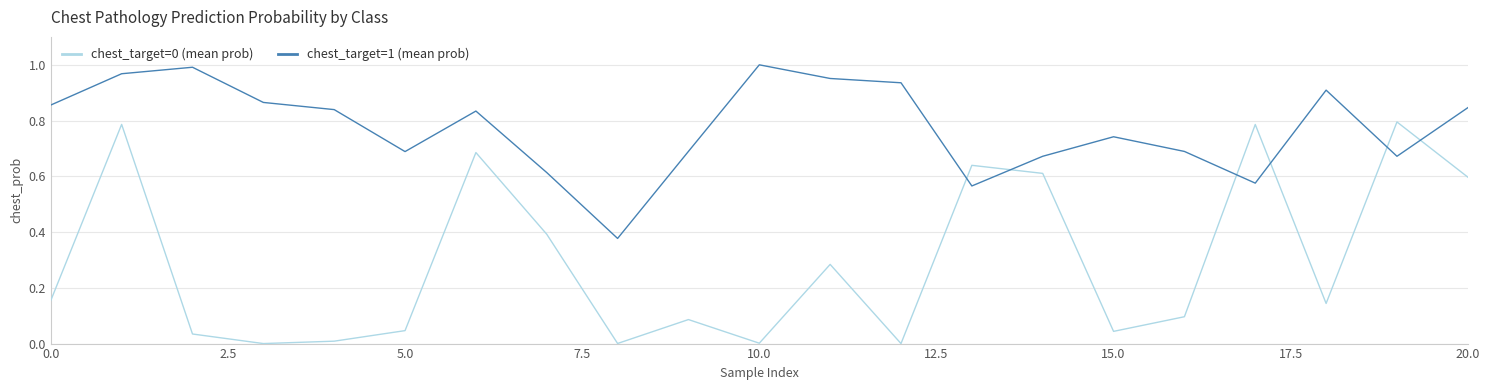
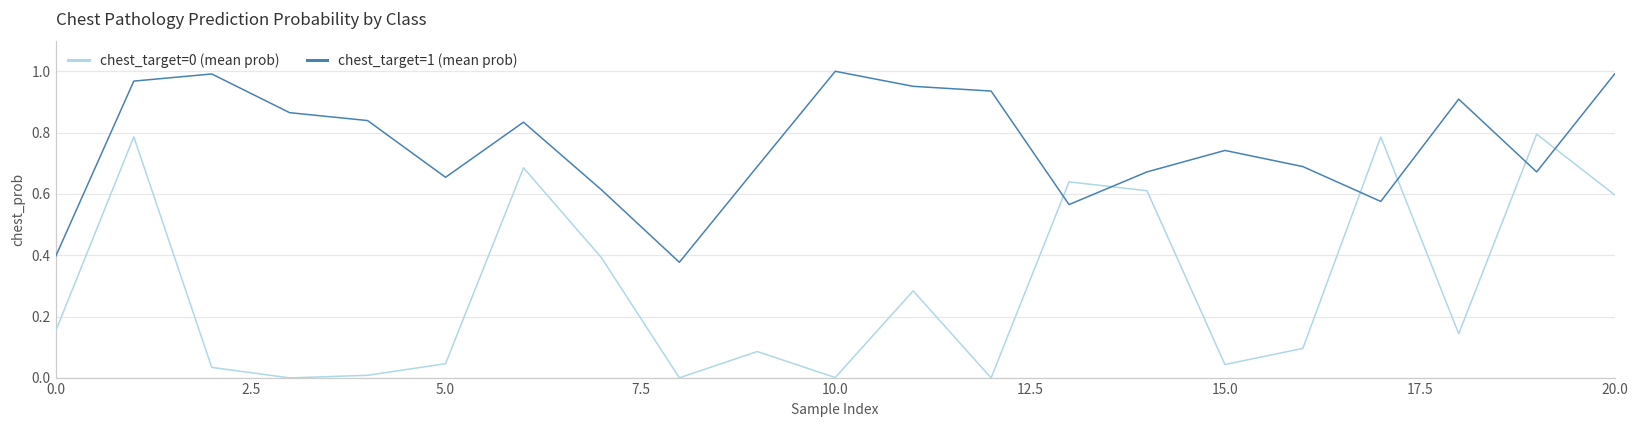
chest_target=1 (mean prob), 0.0: 0.86 -> 0.40
chest_target=1 (mean prob), 5.0: 0.69 -> 0.65
chest_target=1 (mean prob), 20.0: 0.85 -> 0.99
